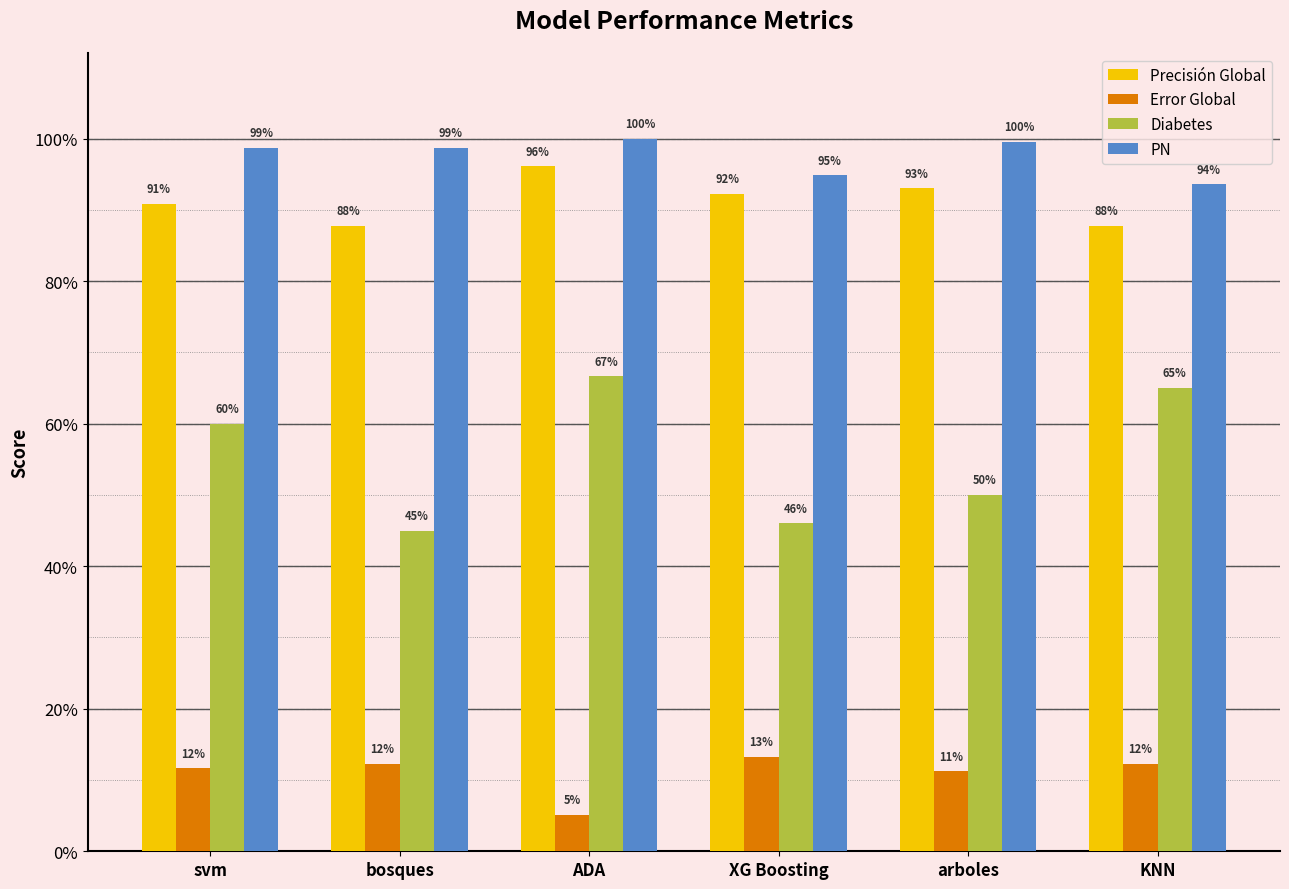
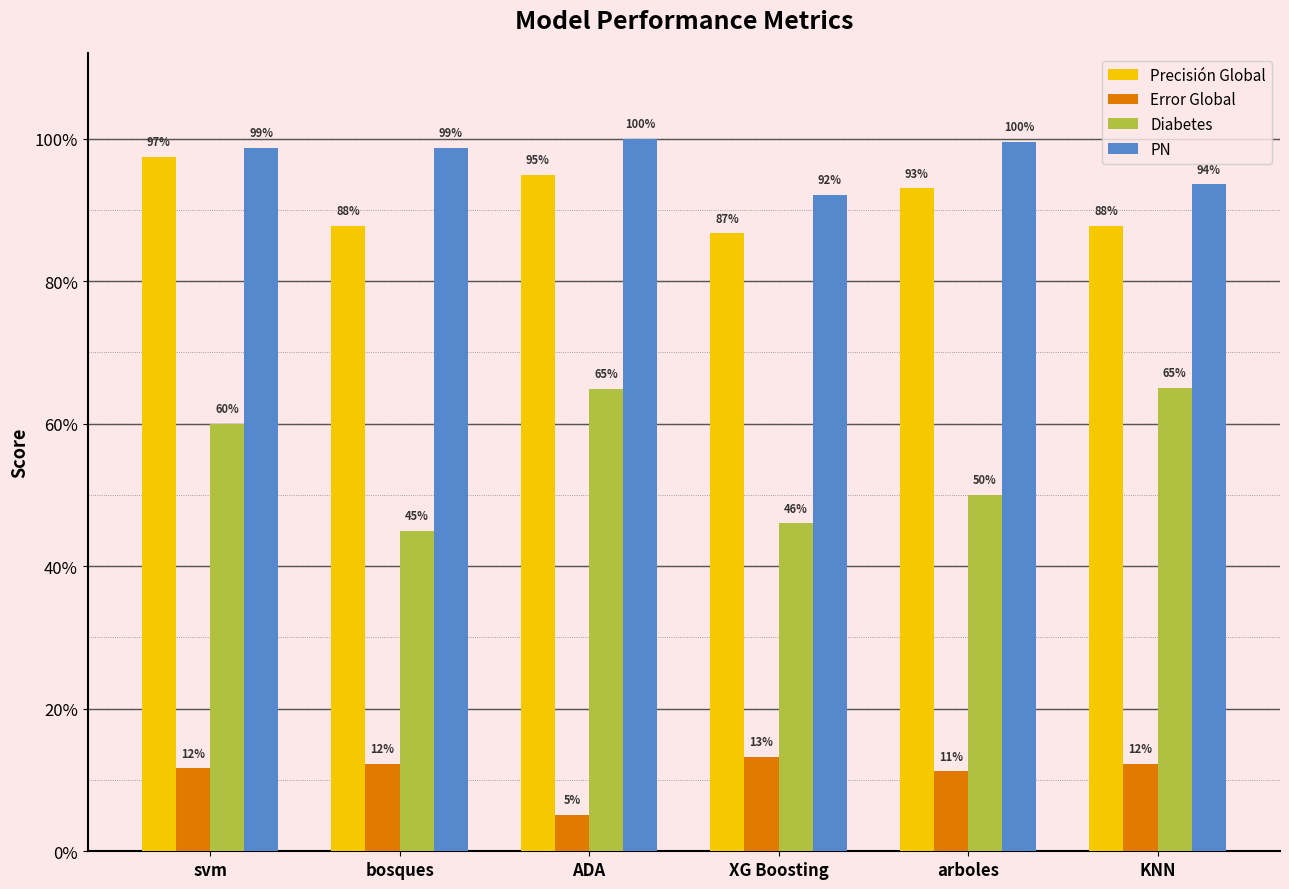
Precisión Global, svm: 91% -> 97%
Precisión Global, ADA: 96% -> 95%
Diabetes, ADA: 67% -> 65%
Precisión Global, XG Boosting: 92% -> 87%
PN, XG Boosting: 95% -> 92%
